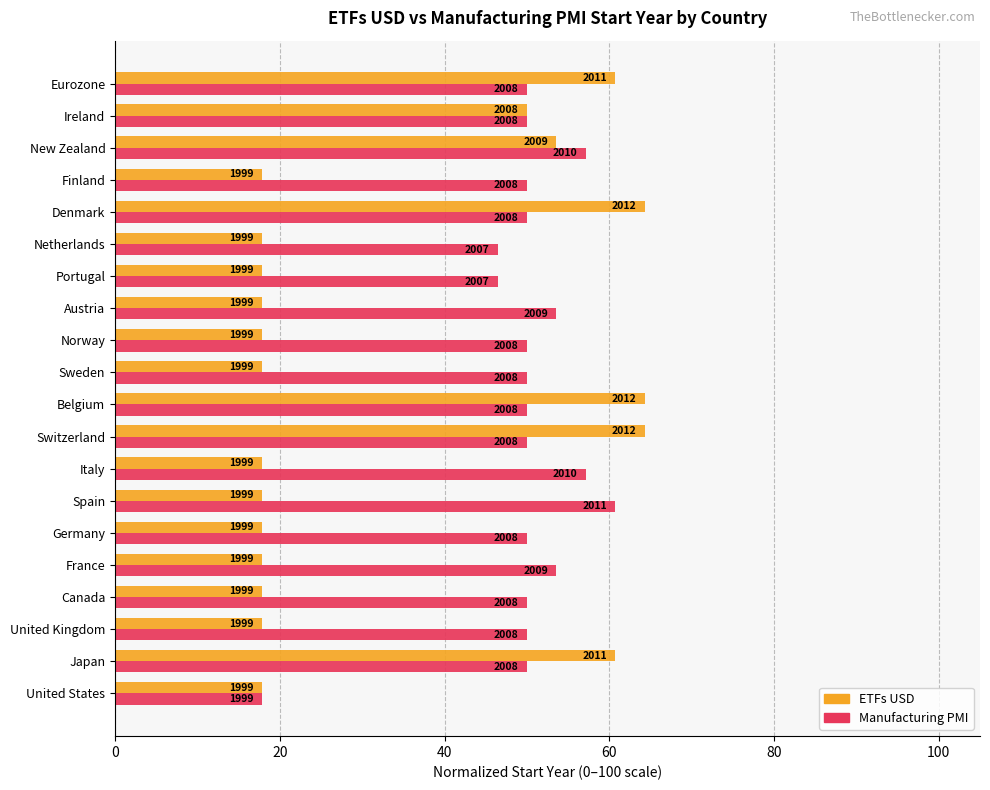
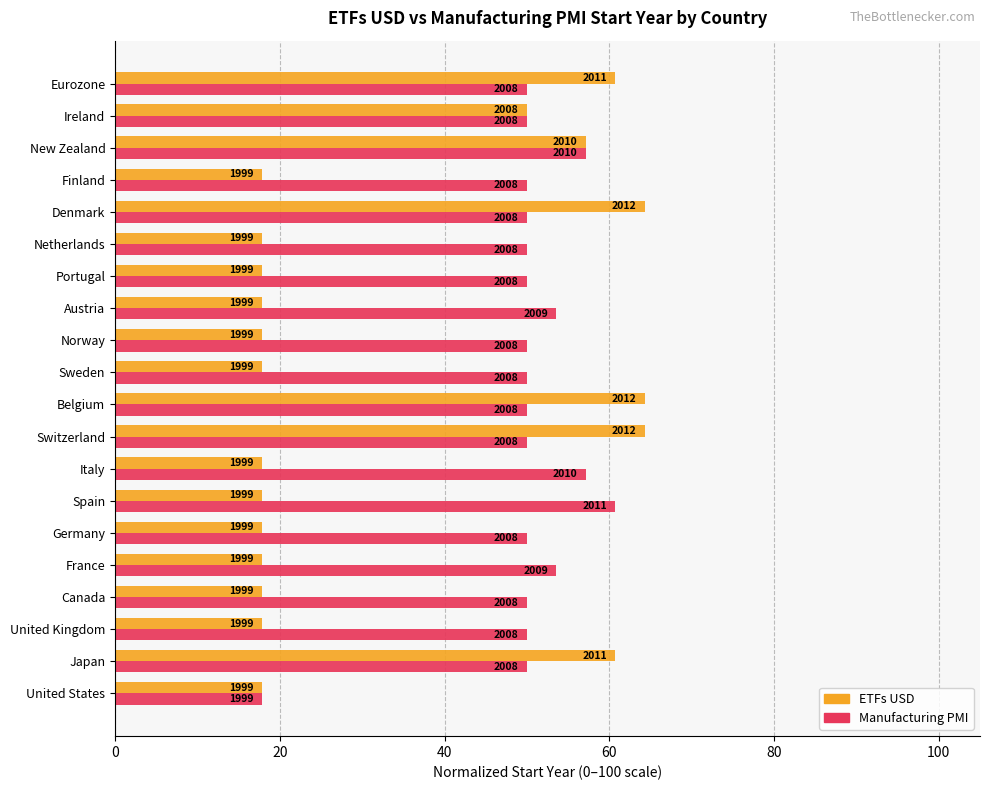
ETFs USD, New Zealand: 2009 -> 2010
Manufacturing PMI, Netherlands: 2007 -> 2008
Manufacturing PMI, Portugal: 2007 -> 2008
